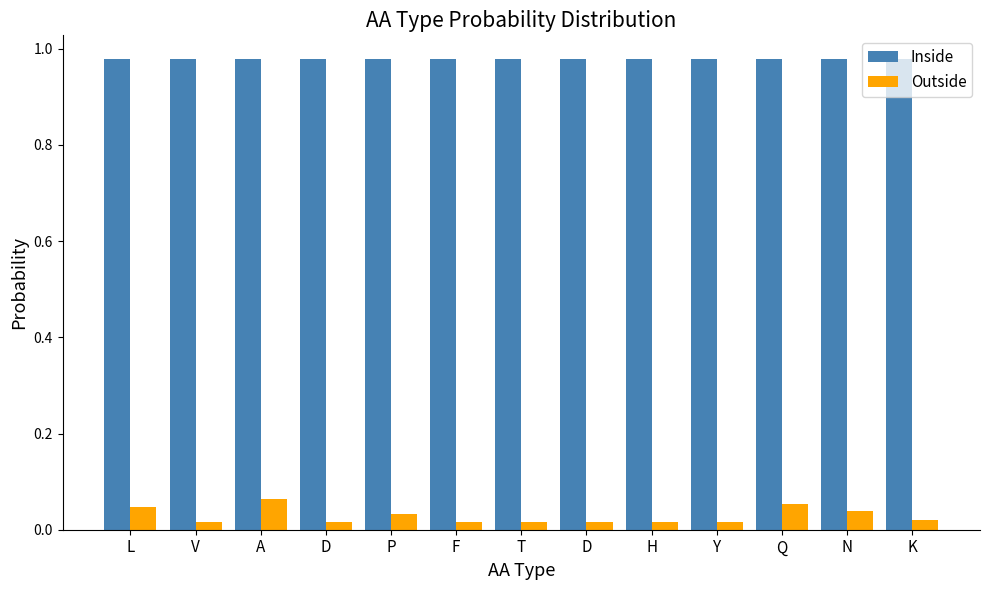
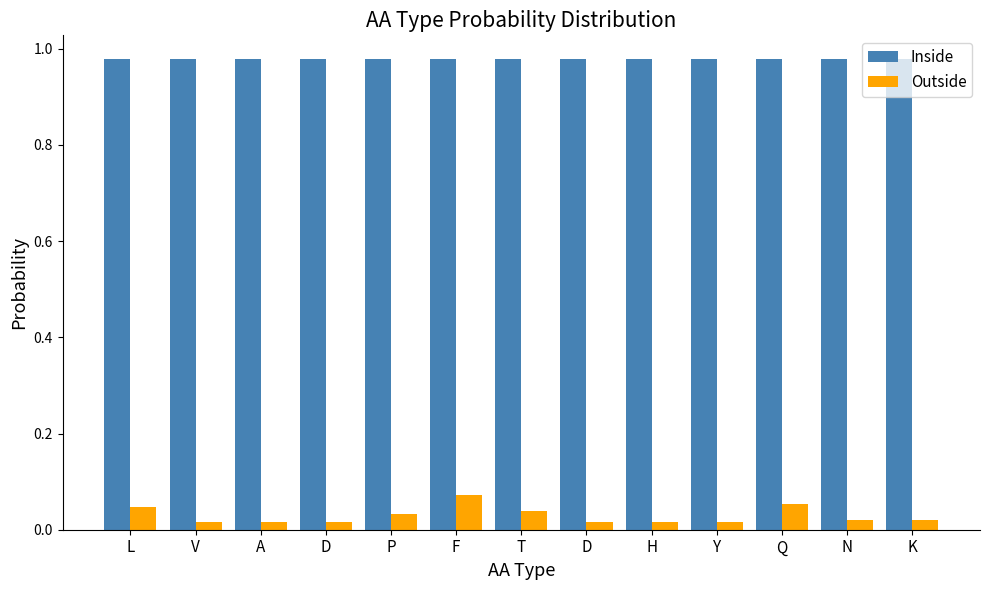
Outside, A: 0.06 -> 0.02
Outside, F: 0.02 -> 0.07
Outside, T: 0.02 -> 0.04
Outside, N: 0.04 -> 0.02
